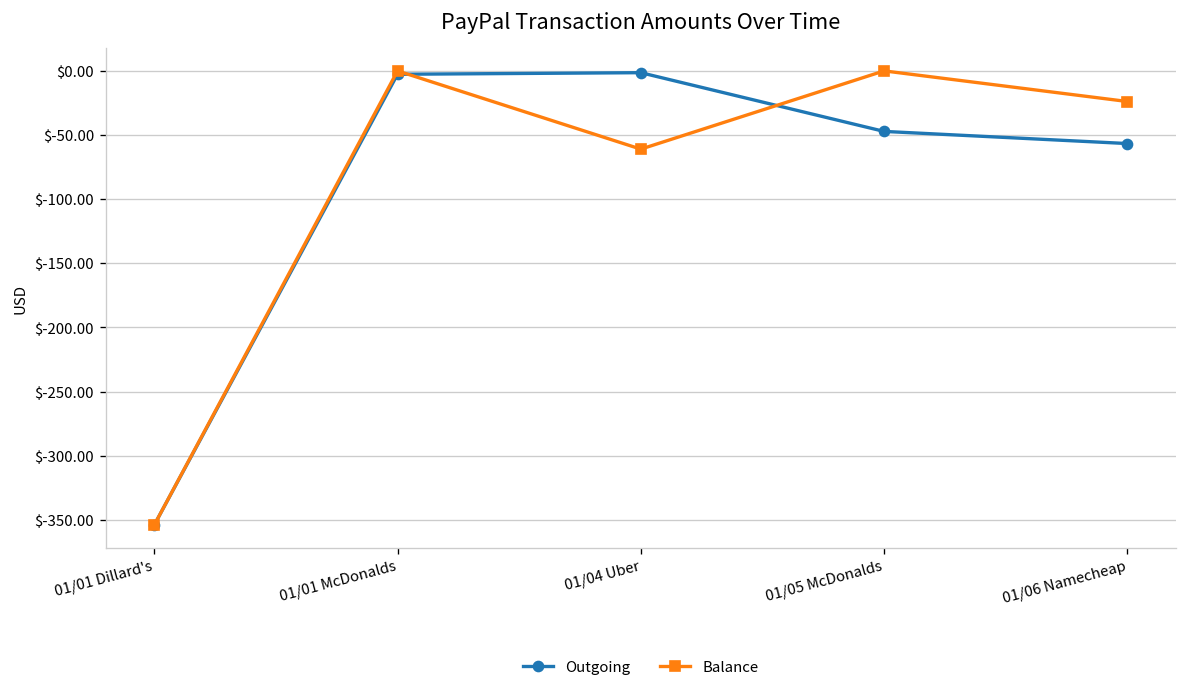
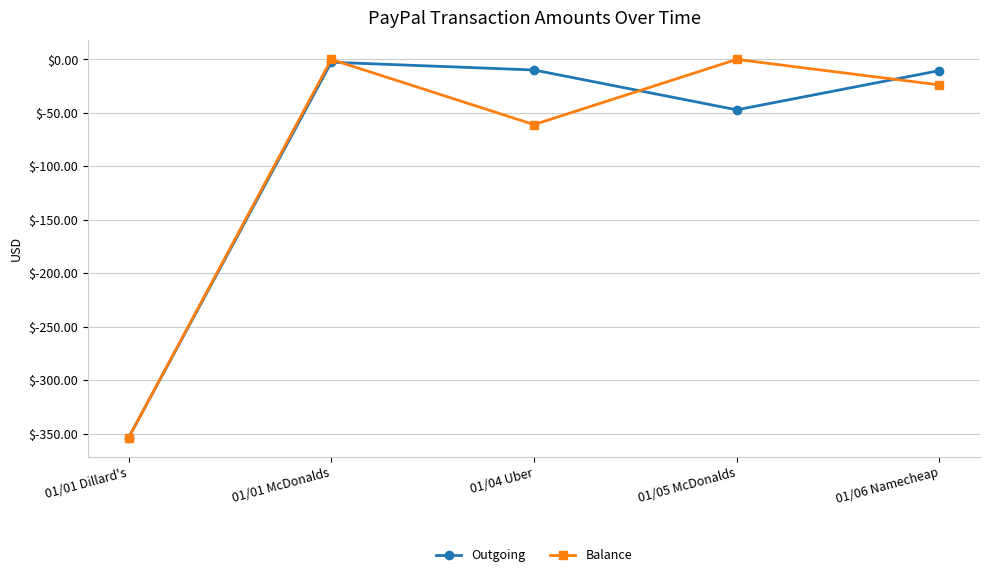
Outgoing, 01/04 Uber: $-1 -> $-10
Outgoing, 01/06 Namecheap: $-57 -> $-10
